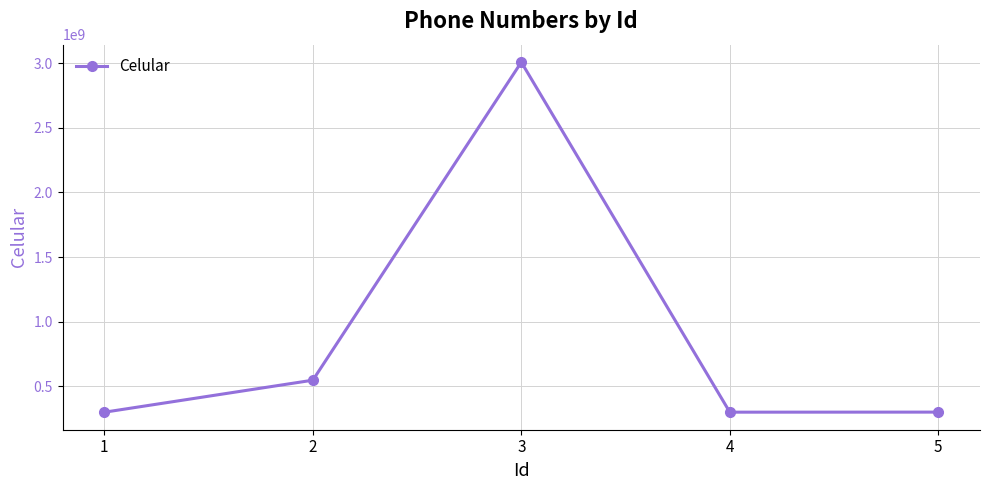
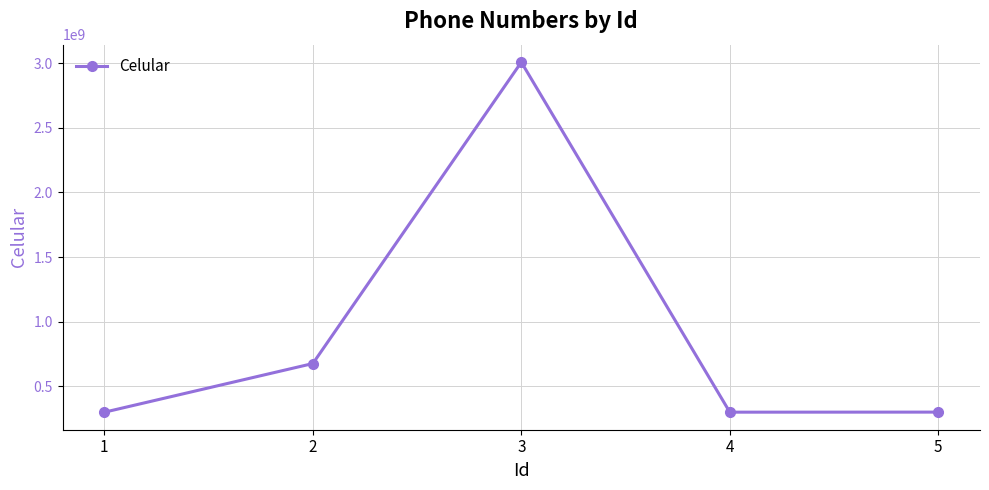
2: 550000000 -> 680000000
